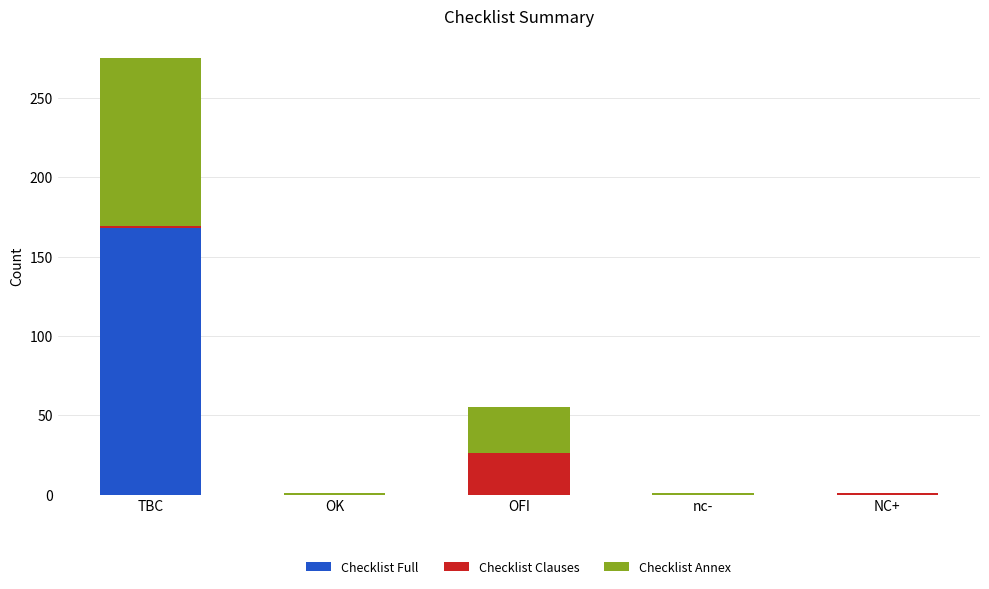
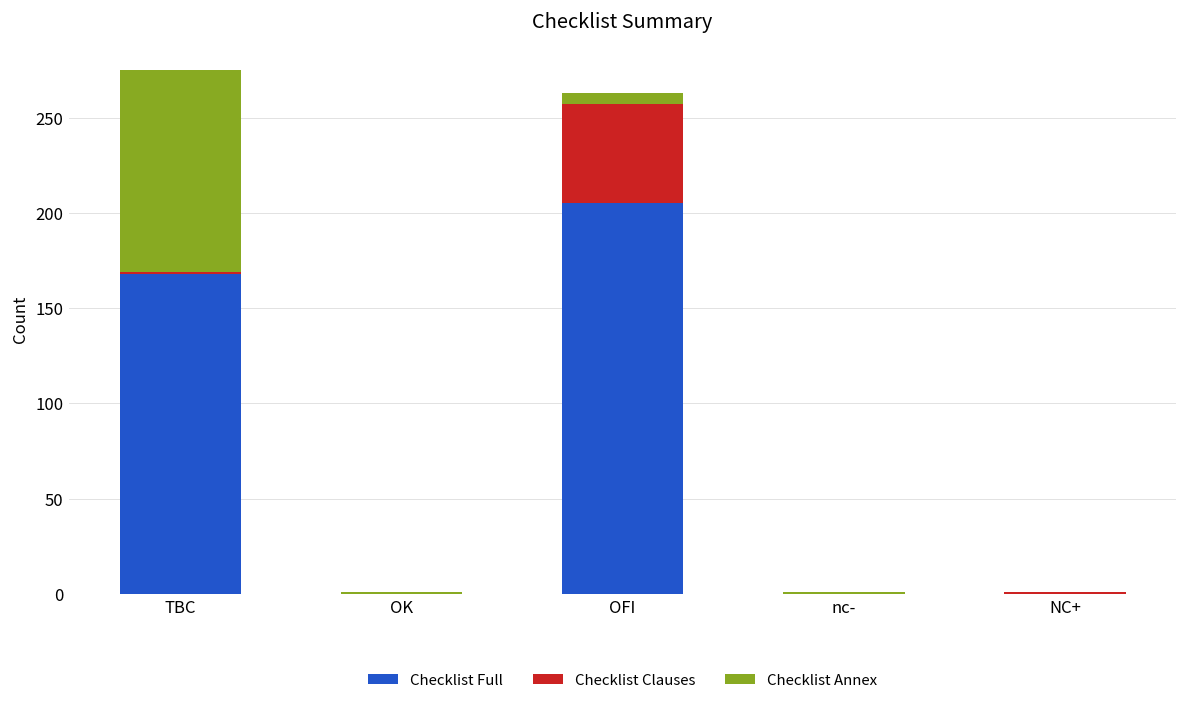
Checklist Full, OFI: 0 -> 205
Checklist Clauses, OFI: 26 -> 52
Checklist Annex, OFI: 29 -> 6
